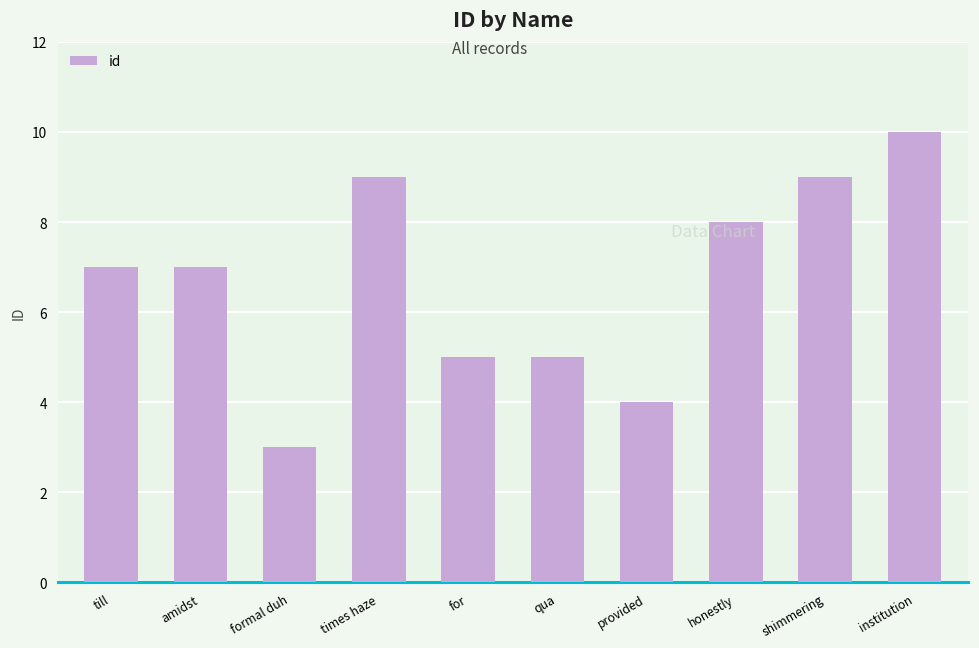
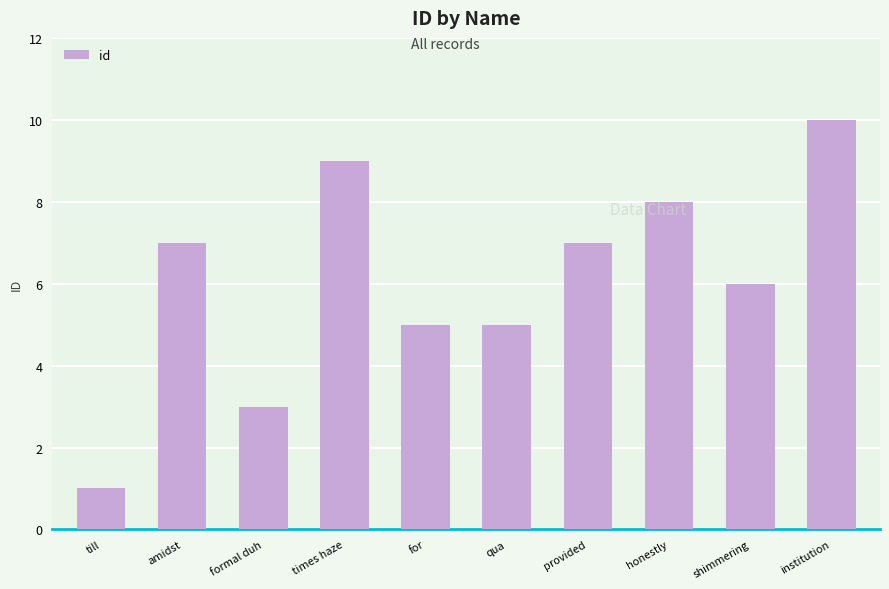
till: 7 -> 1
provided: 4 -> 7
shimmering: 9 -> 6
